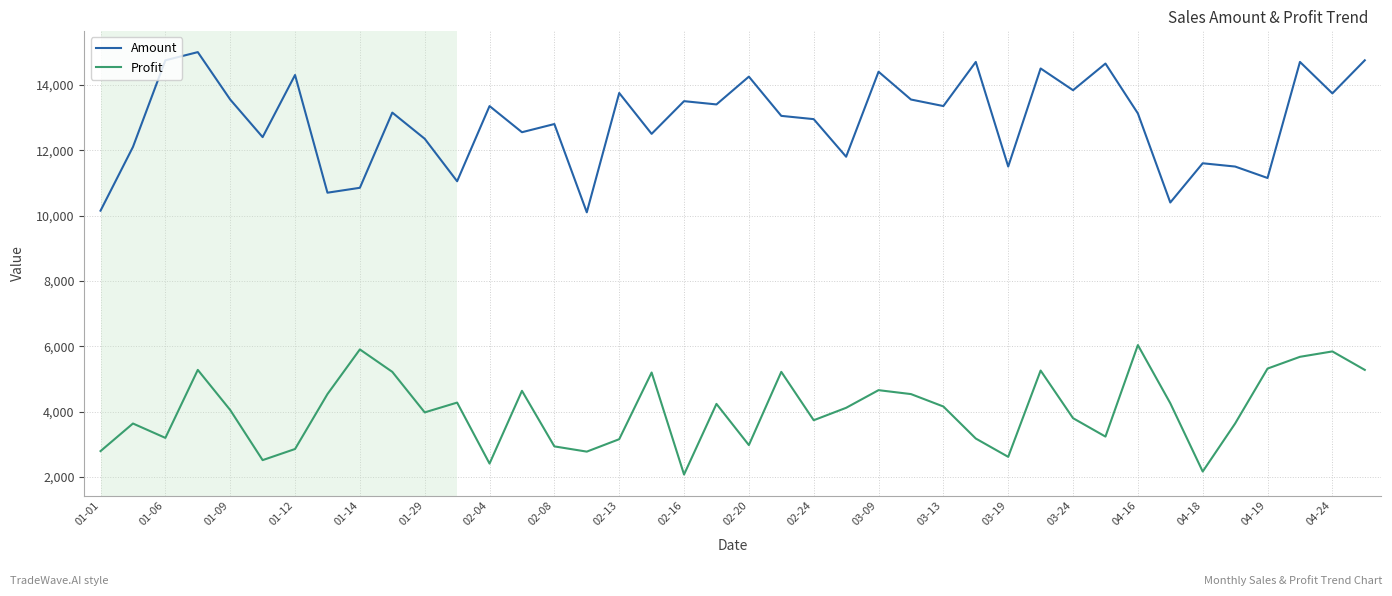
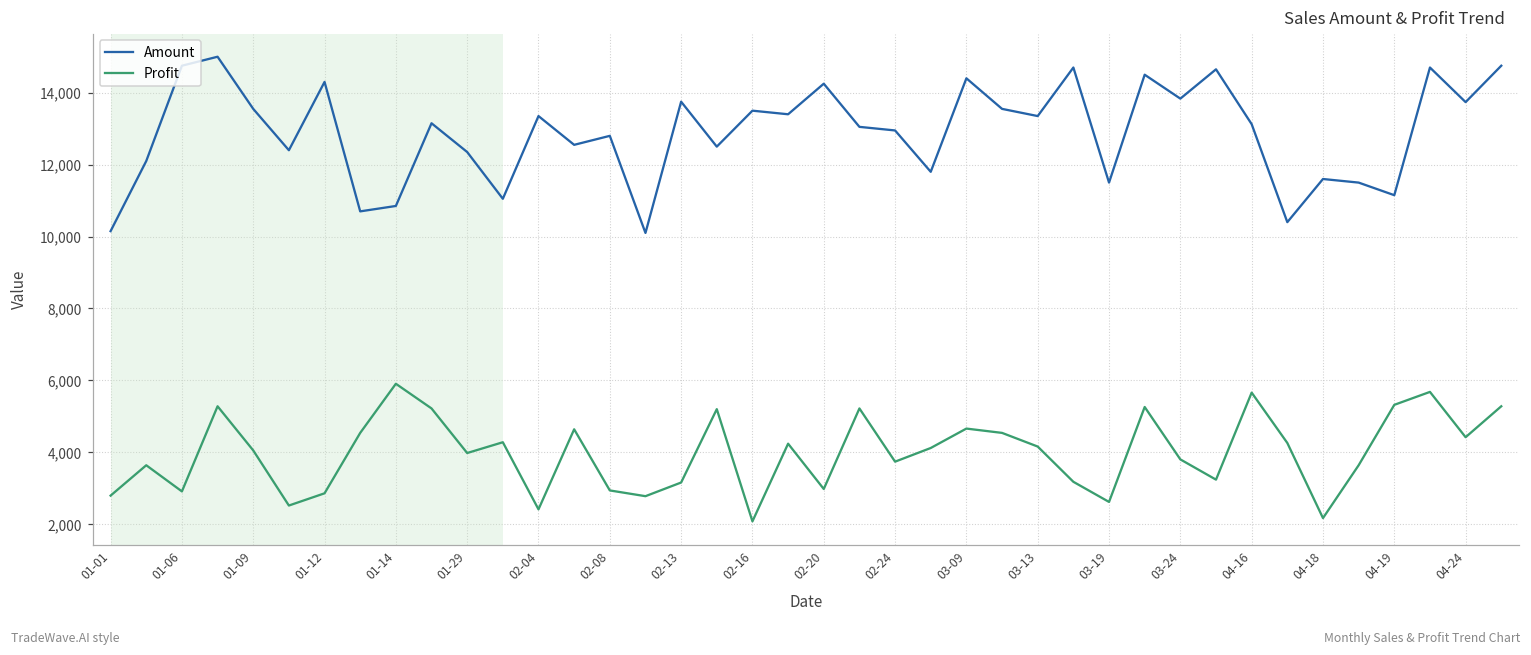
Profit, 01-06: 3,200 -> 2,900
Profit, 04-16: 6,000 -> 5,700
Profit, 04-24: 5,800 -> 4,400
